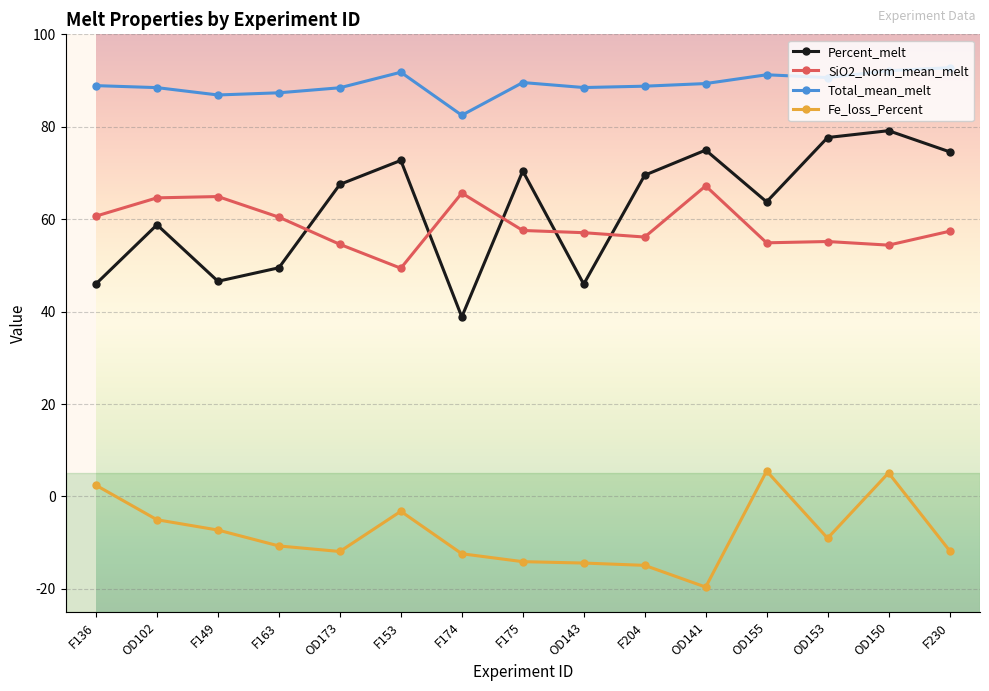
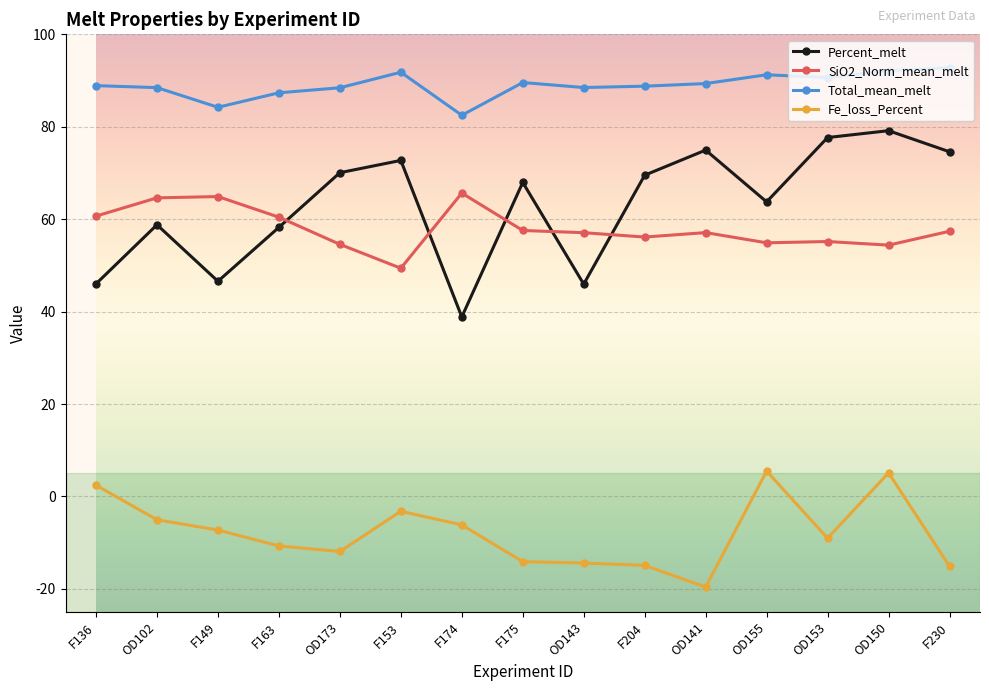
Total_mean_melt, F149: 87 -> 84
Percent_melt, F163: 49 -> 58
Percent_melt, OD173: 68 -> 70
Fe_loss_Percent, F174: -12 -> -6
Percent_melt, F175: 70 -> 68
SiO2_Norm_mean_melt, OD141: 67 -> 57
Fe_loss_Percent, F230: -12 -> -15
